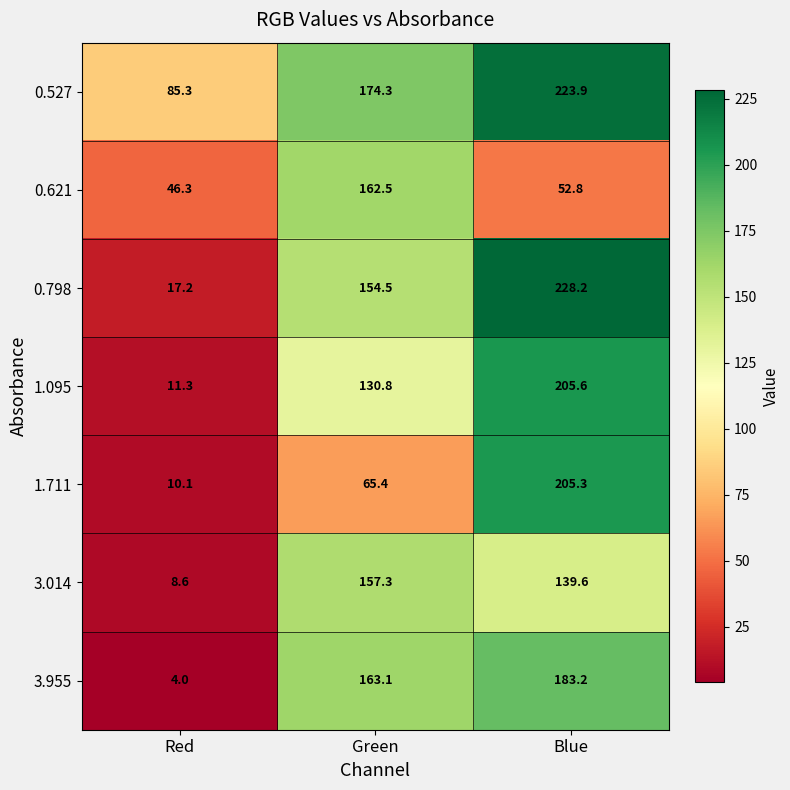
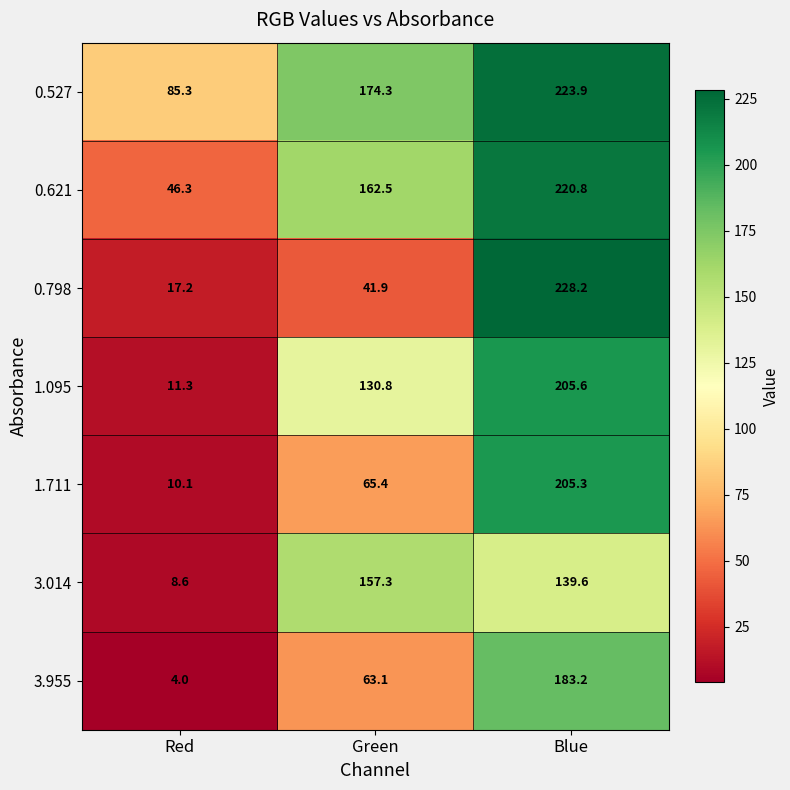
0.621, Blue: 52.8 -> 220.8
0.798, Green: 154.5 -> 41.9
3.955, Green: 163.1 -> 63.1
